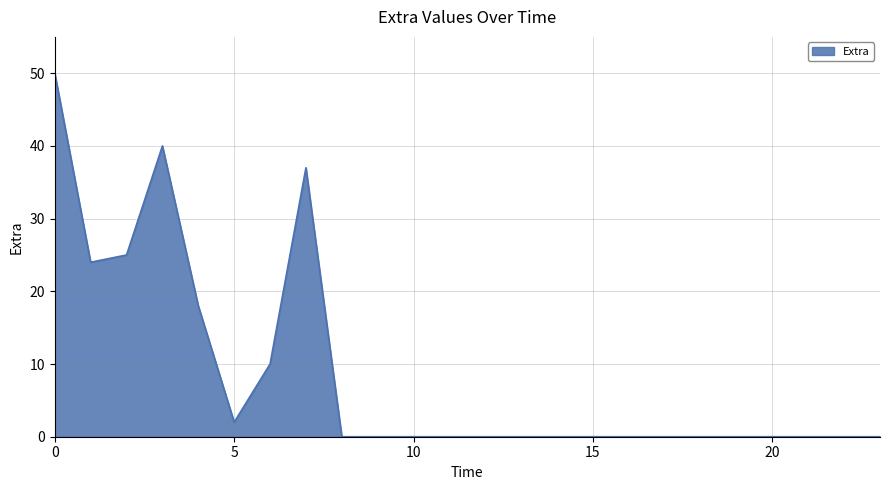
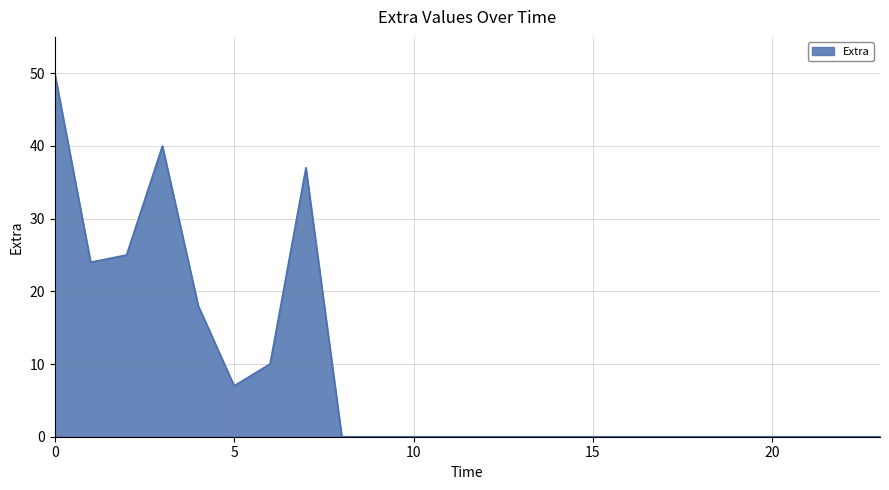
5: 2 -> 7
